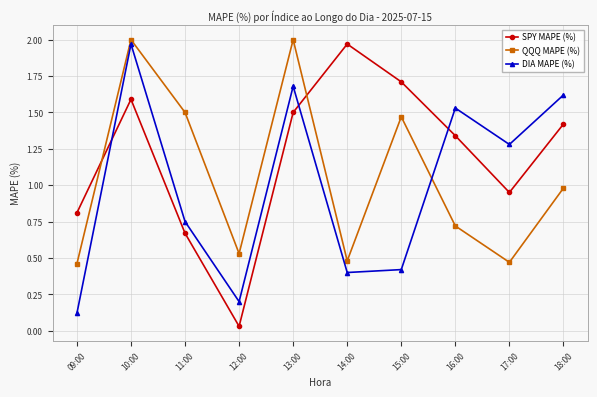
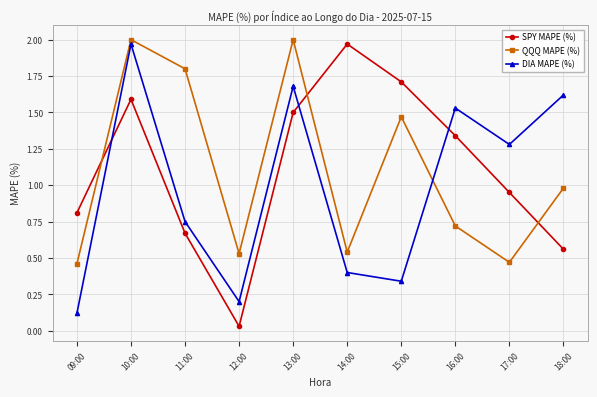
QQQ MAPE (%), 11:00: 1.5 -> 1.8
QQQ MAPE (%), 14:00: 0.48 -> 0.54
DIA MAPE (%), 15:00: 0.42 -> 0.34
SPY MAPE (%), 18:00: 1.42 -> 0.56
